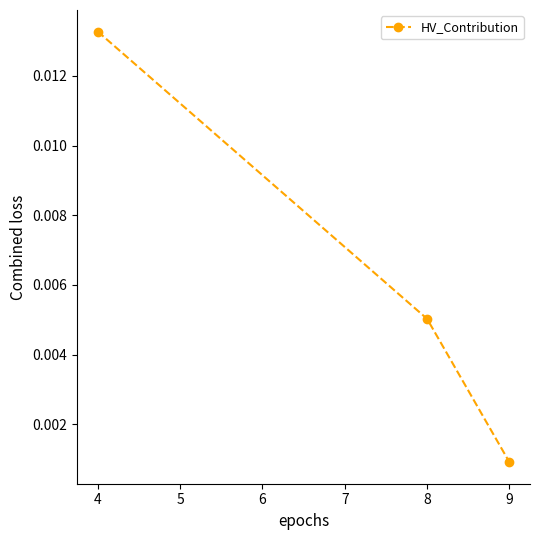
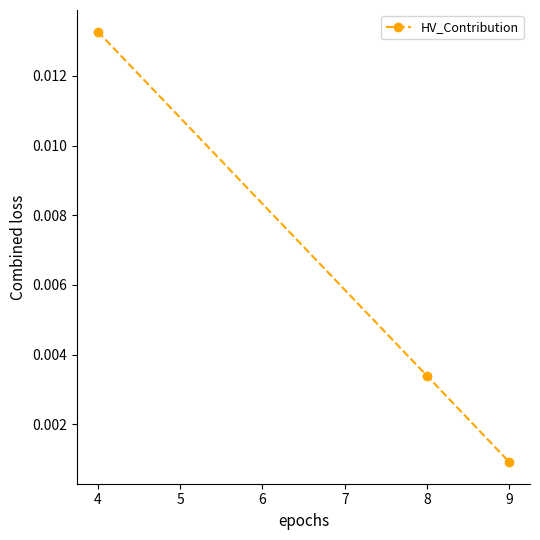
8: 0.0050 -> 0.0034
